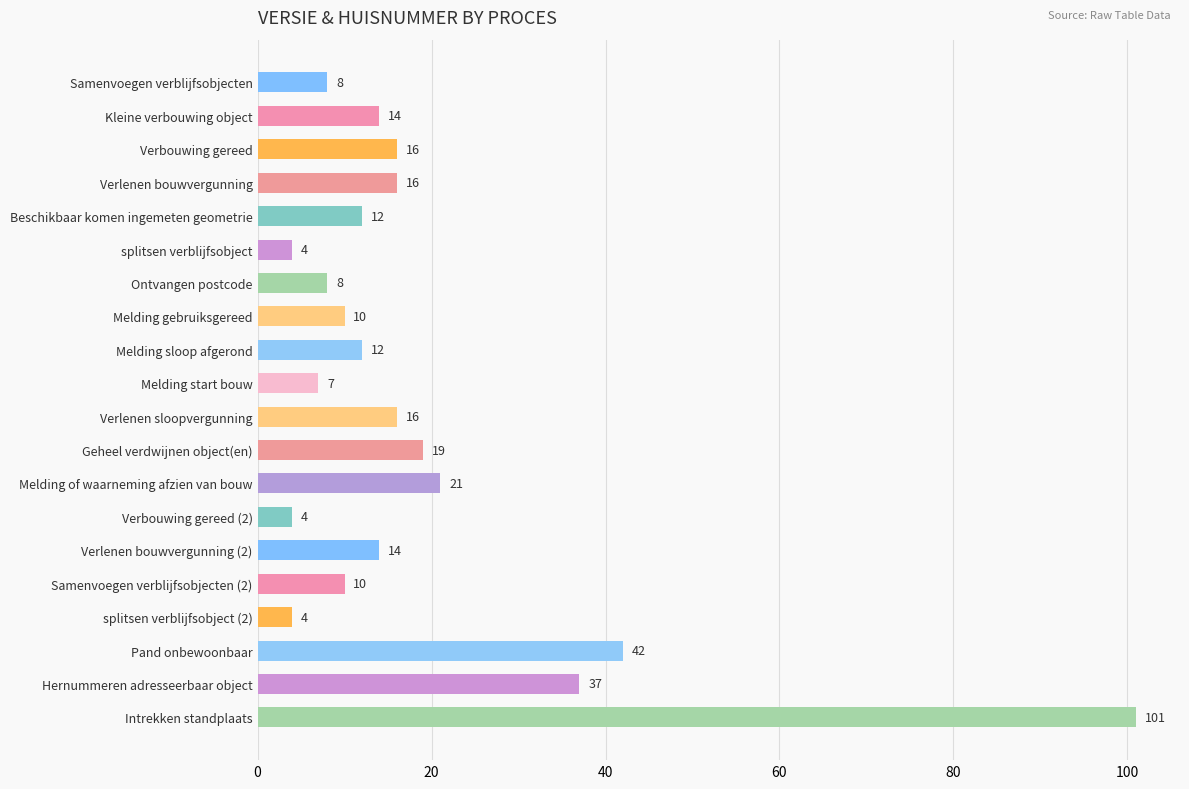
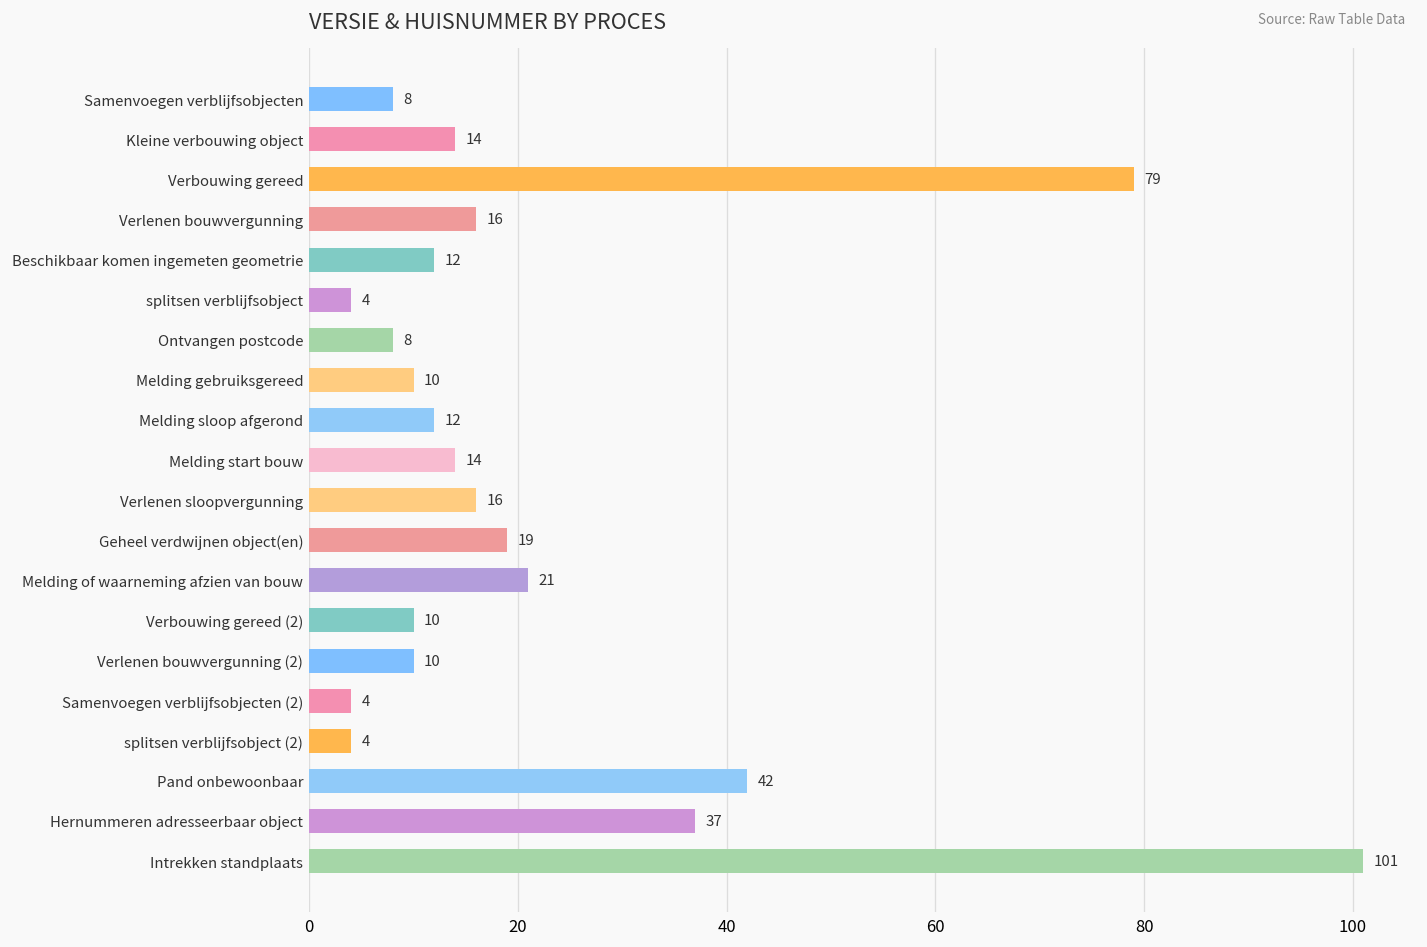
Verbouwing gereed: 16 -> 79
Melding start bouw: 7 -> 14
Verbouwing gereed (2): 4 -> 10
Verlenen bouwvergunning (2): 14 -> 10
Samenvoegen verblijfsobjecten (2): 10 -> 4
